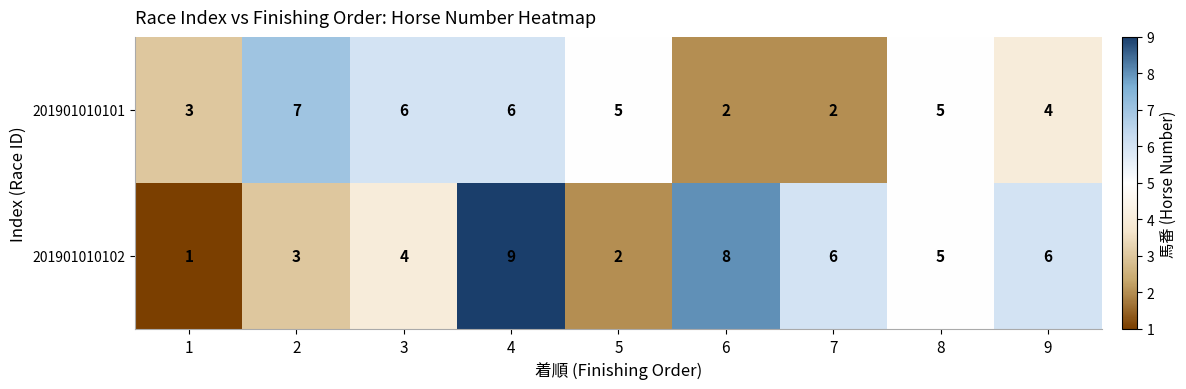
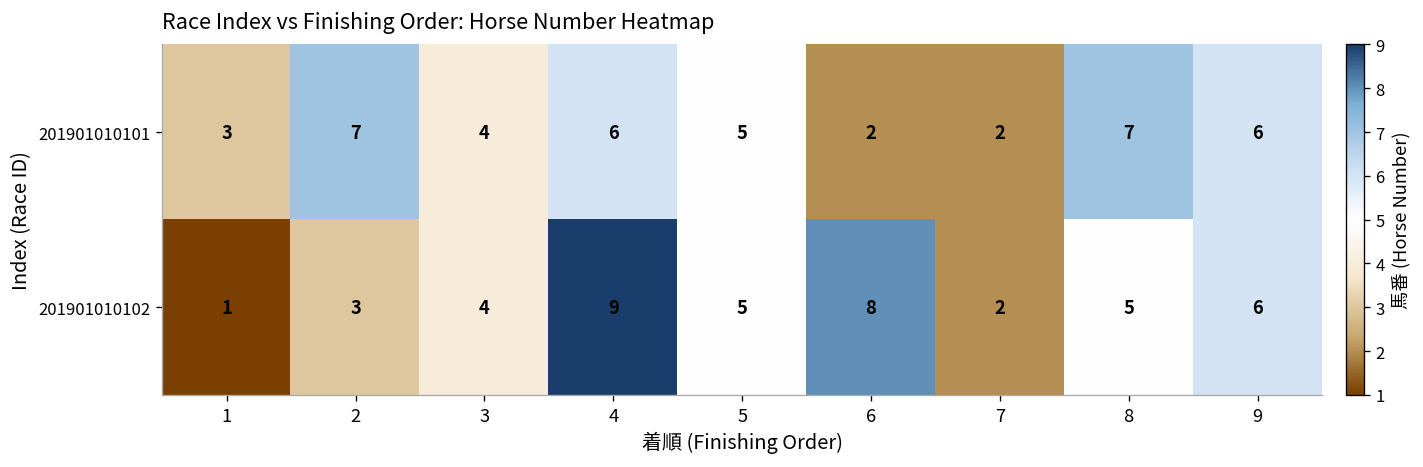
201901010101, 3: 6 -> 4
201901010101, 8: 5 -> 7
201901010101, 9: 4 -> 6
201901010102, 5: 2 -> 5
201901010102, 7: 6 -> 2
